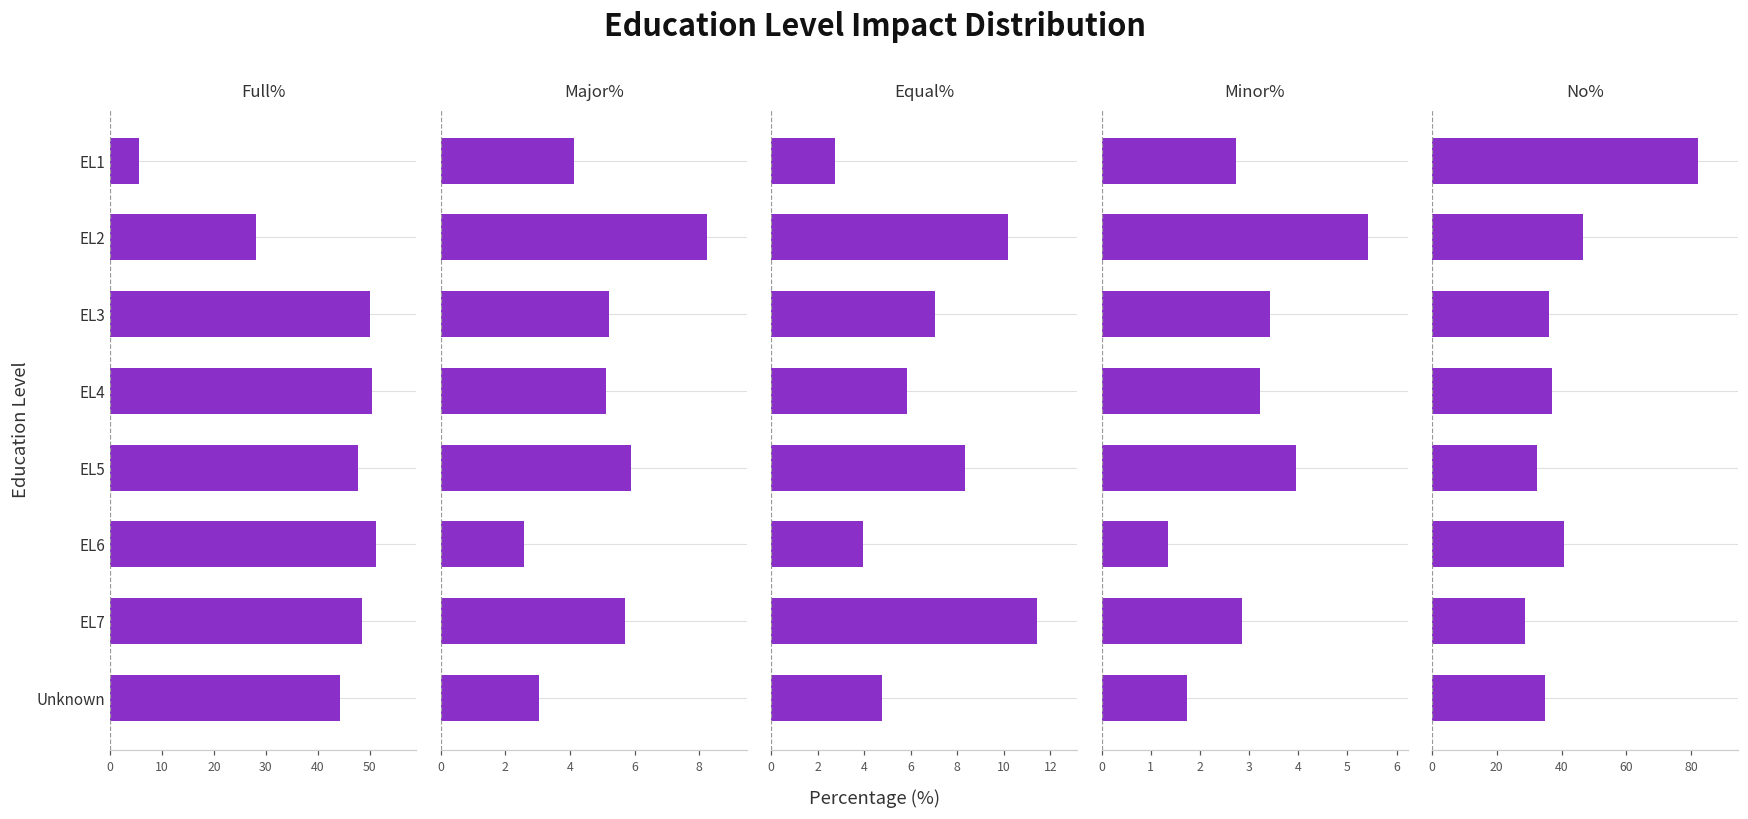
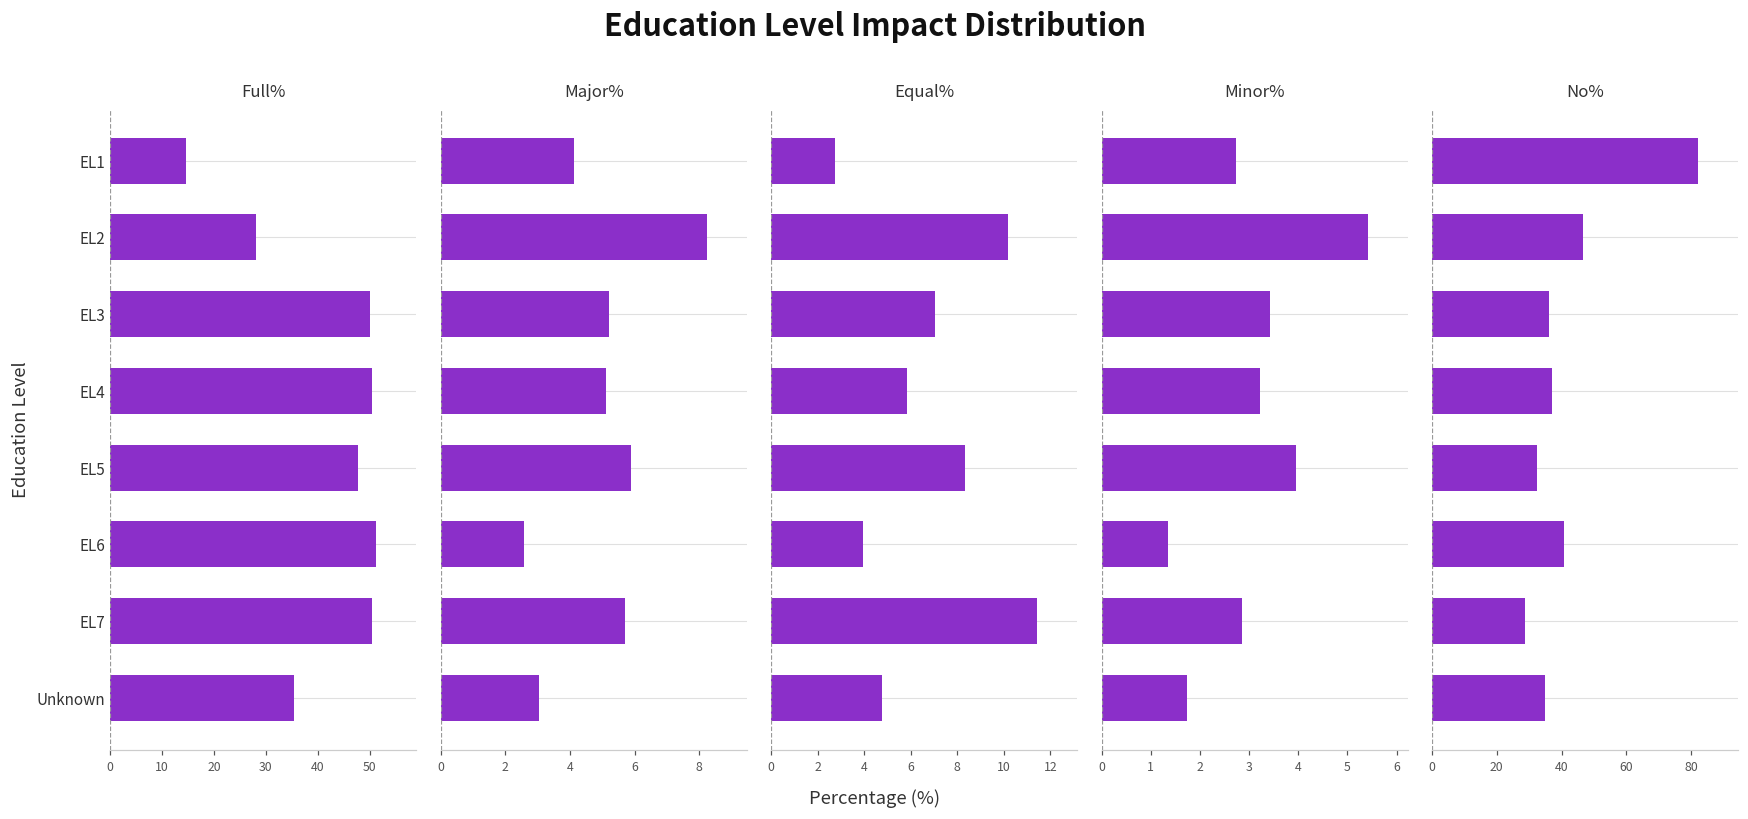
Full%, EL1: 5 -> 15
Full%, EL7: 49 -> 50
Full%, Unknown: 44 -> 35
